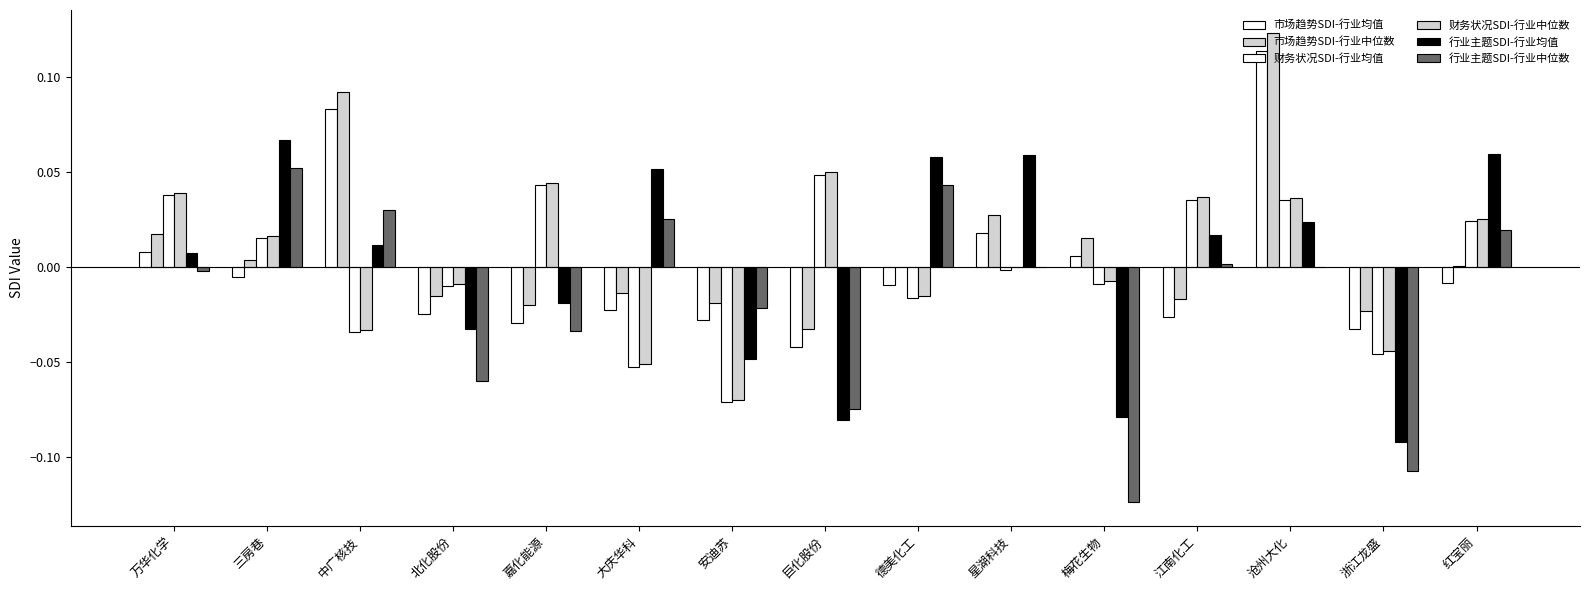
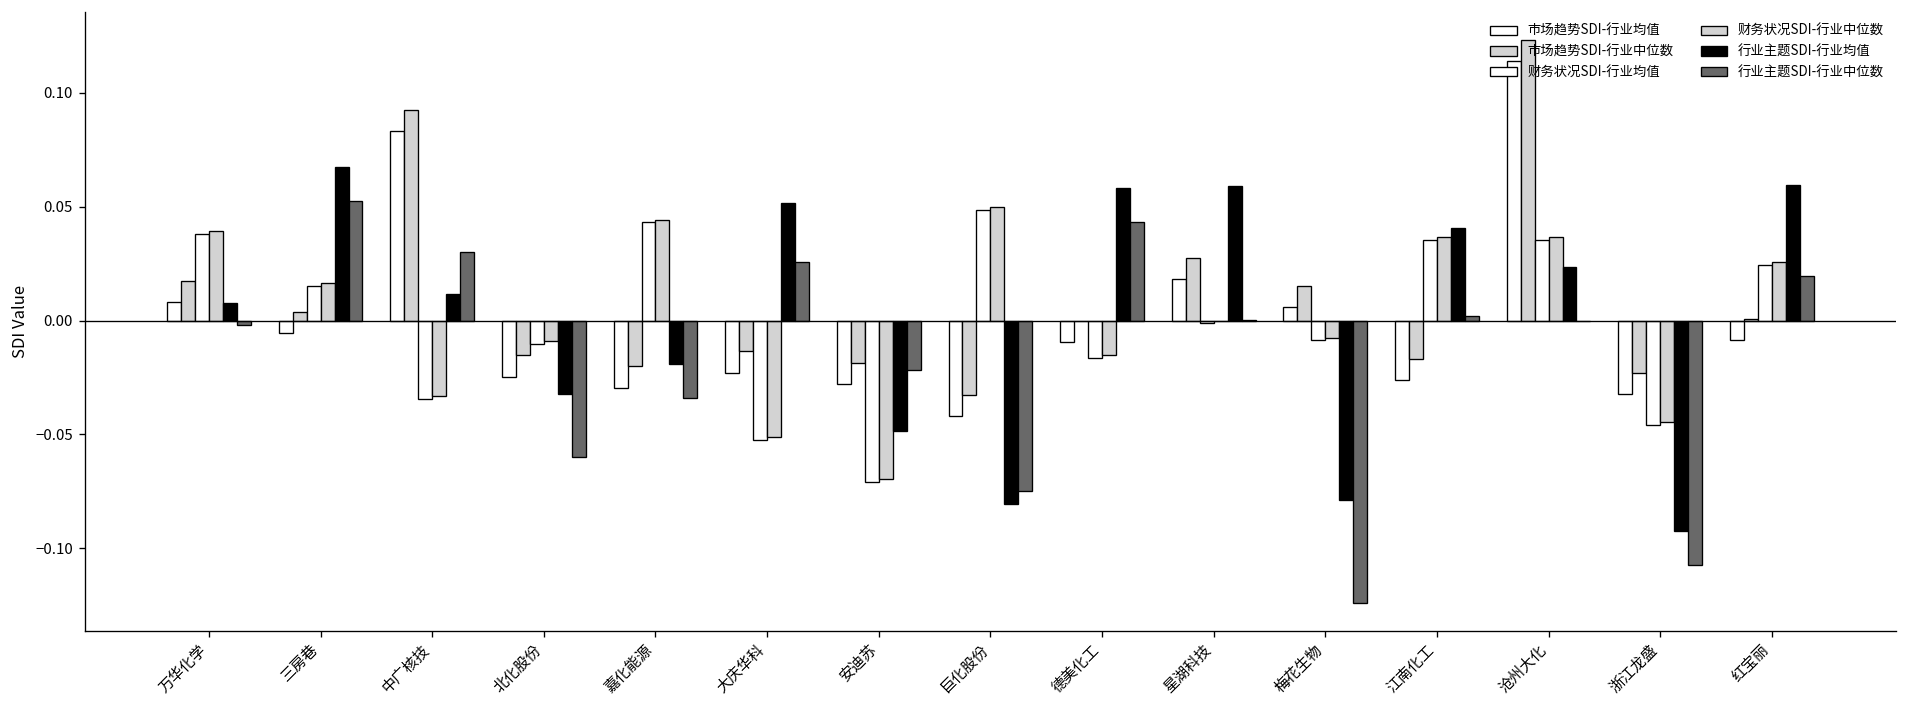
行业主题SDI-行业均值, 江南化工: 0.017 -> 0.041
